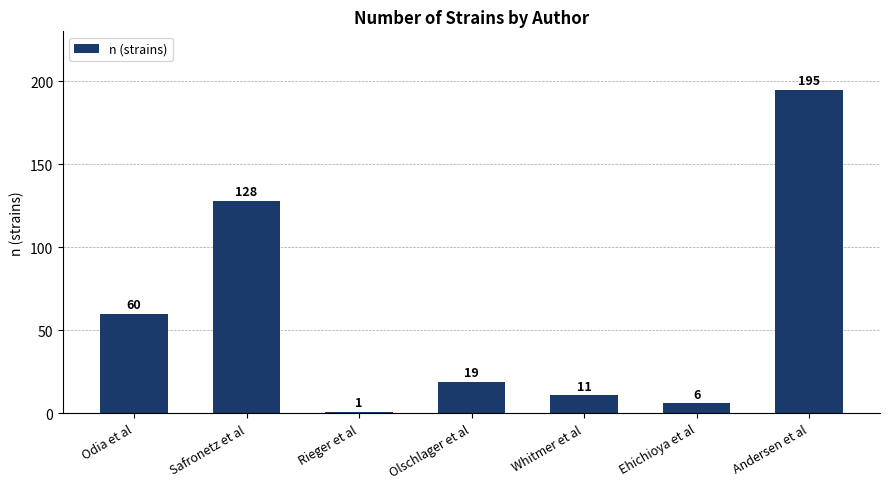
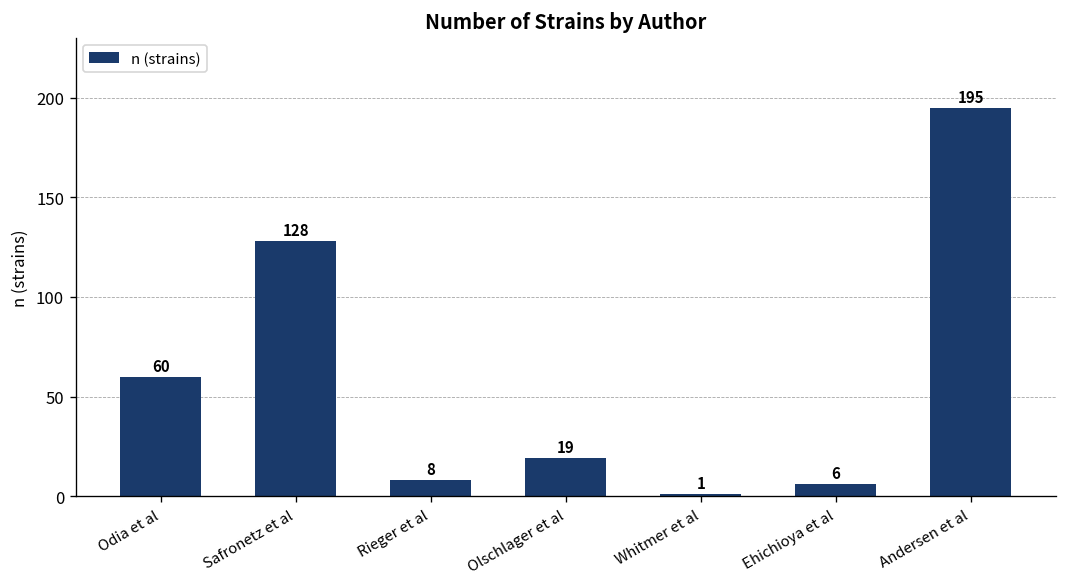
Rieger et al: 1 -> 8
Whitmer et al: 11 -> 1
